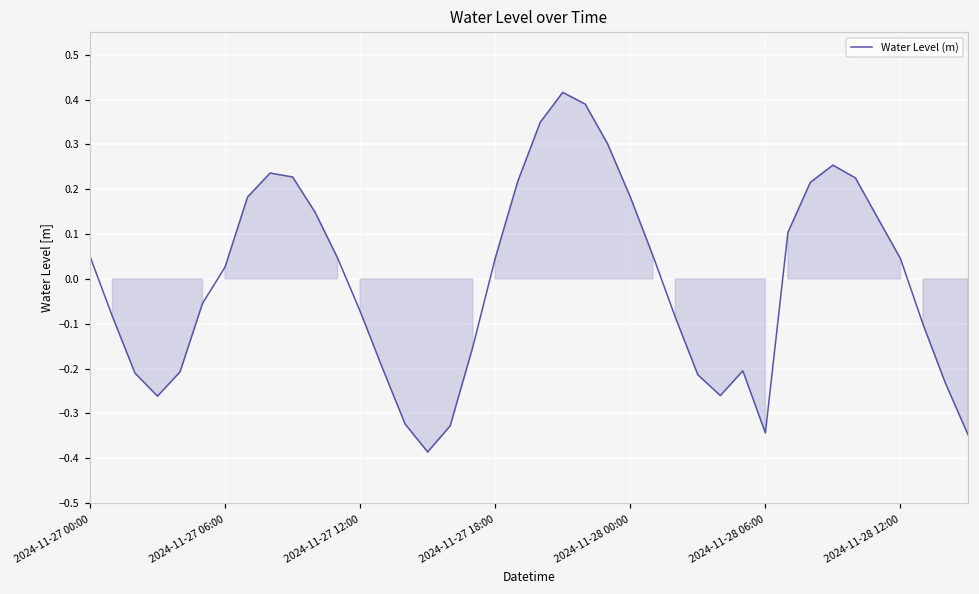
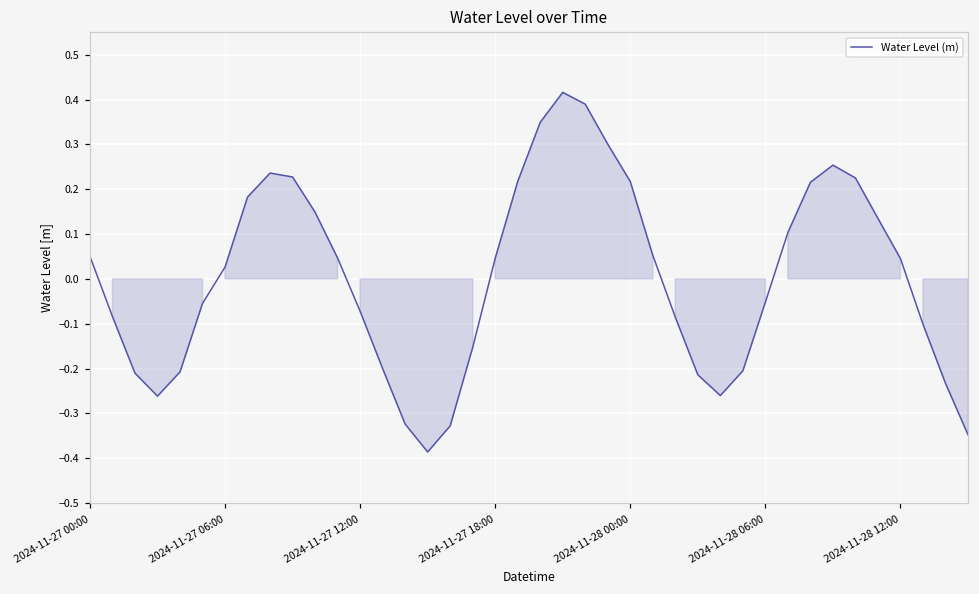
2024-11-28 00:00: 0.18 -> 0.22
2024-11-28 06:00: -0.34 -> -0.05
